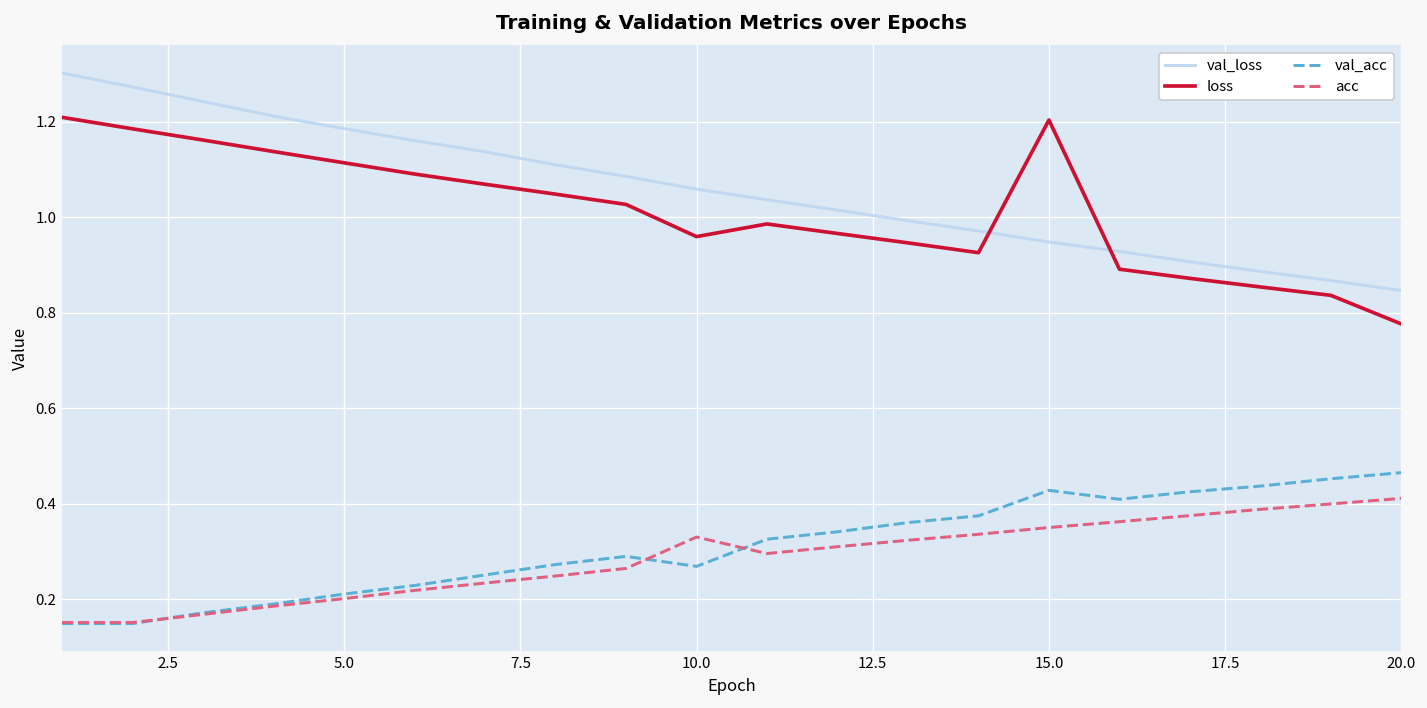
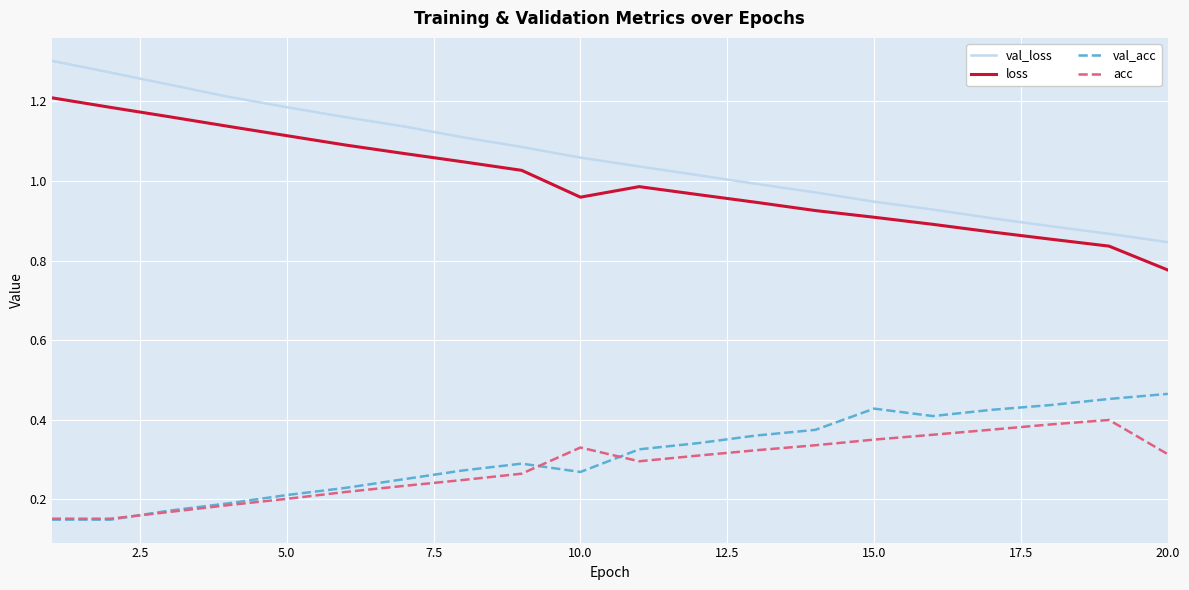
loss, 15.0: 1.20 -> 0.91
acc, 20.0: 0.41 -> 0.31
